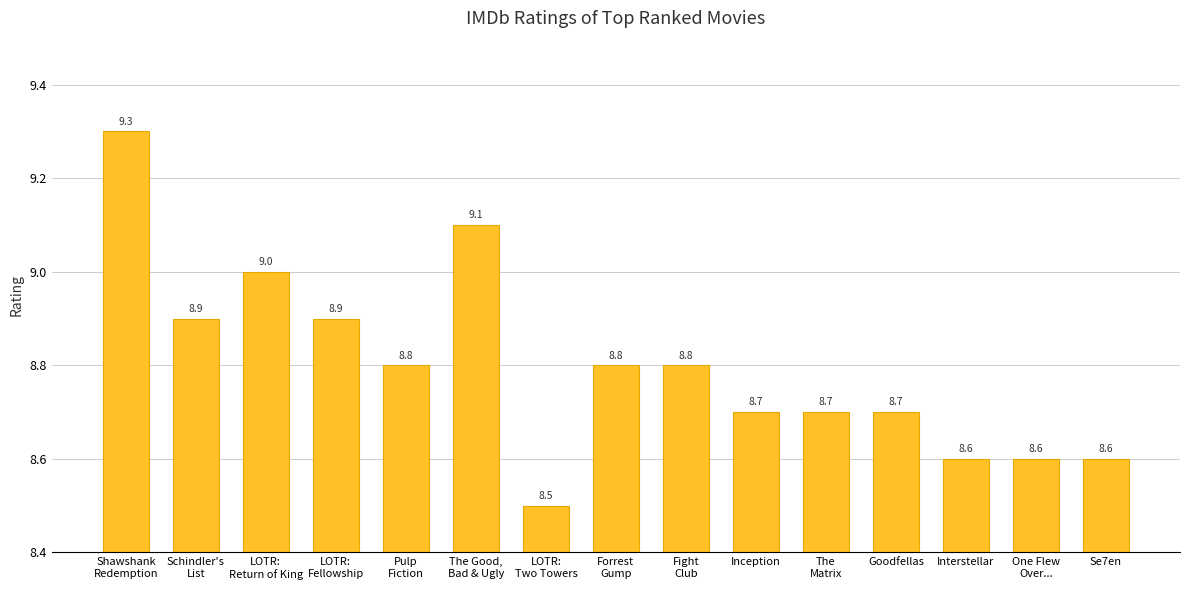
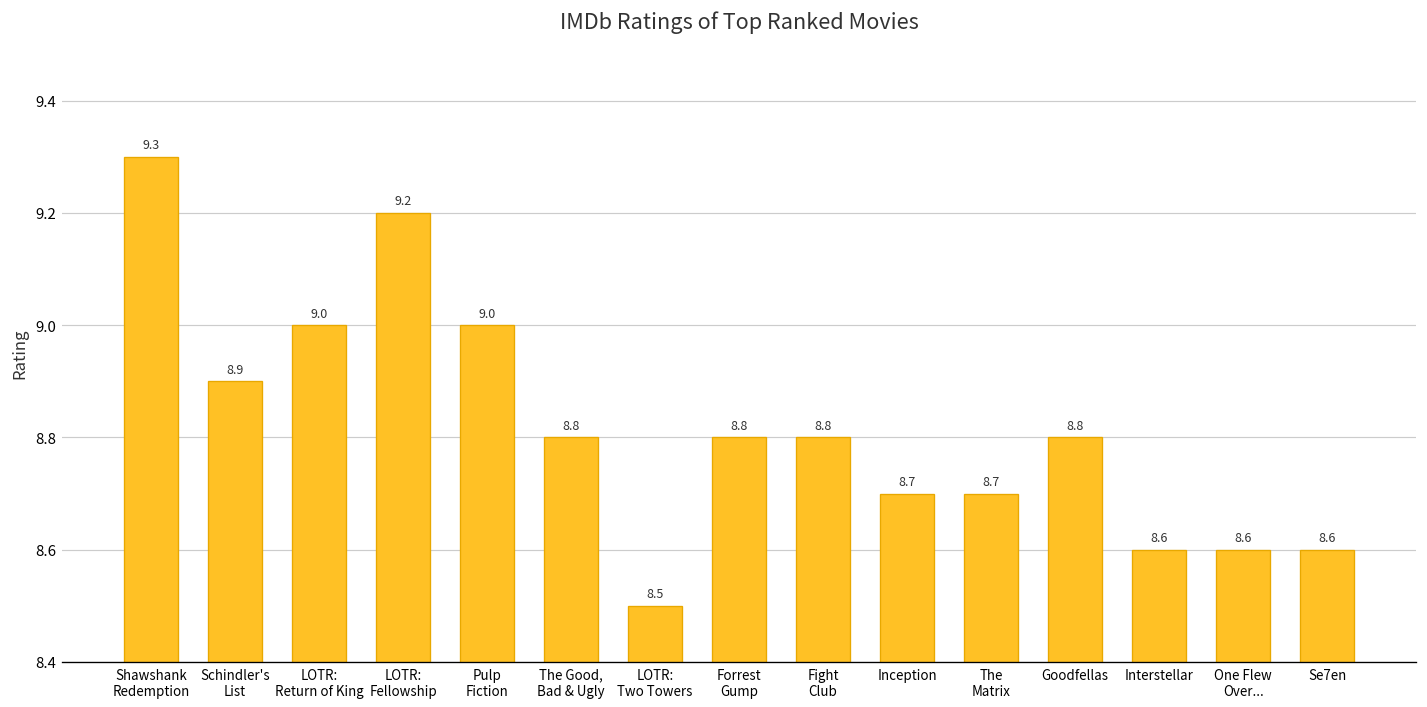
LOTR: Fellowship: 8.9 -> 9.2
Pulp Fiction: 8.8 -> 9.0
The Good, Bad & Ugly: 9.1 -> 8.8
Goodfellas: 8.7 -> 8.8
